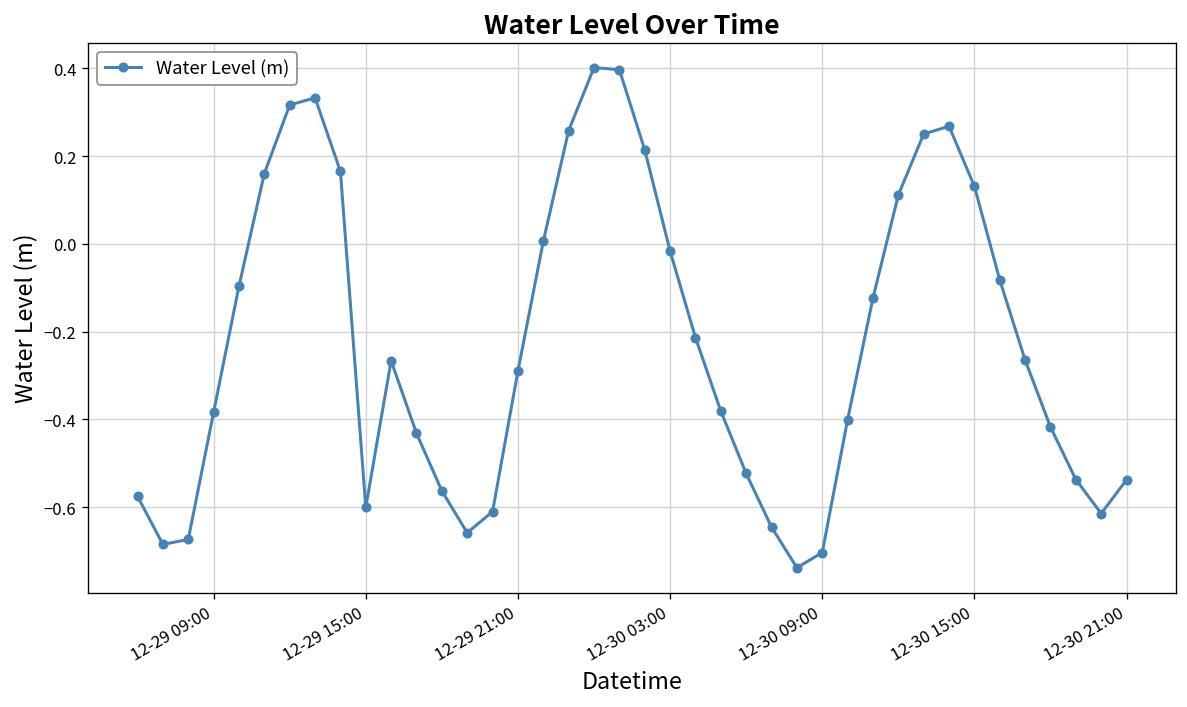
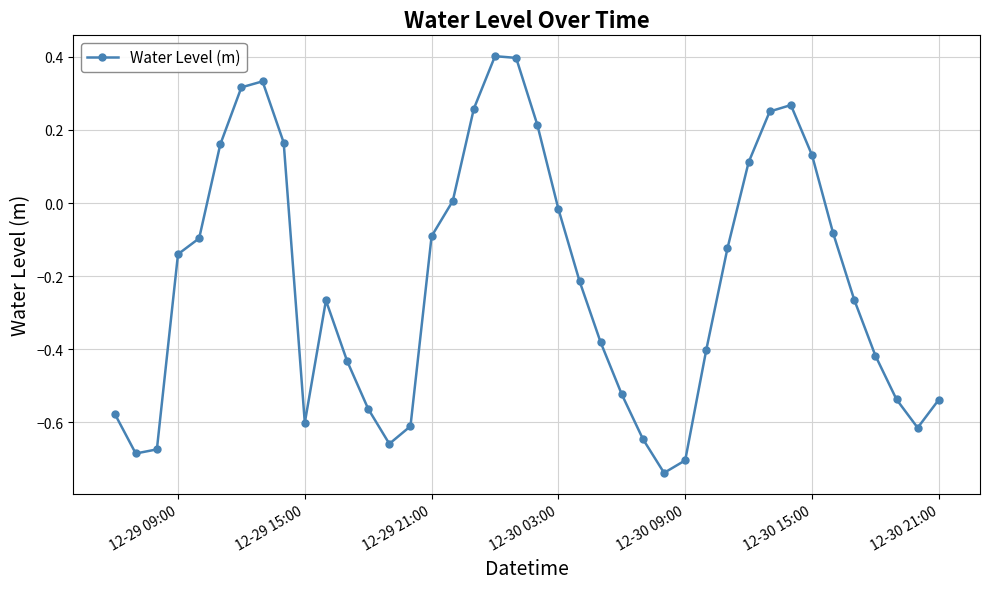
12-29 09:00: -0.38 -> -0.14
12-29 21:00: -0.29 -> -0.09
